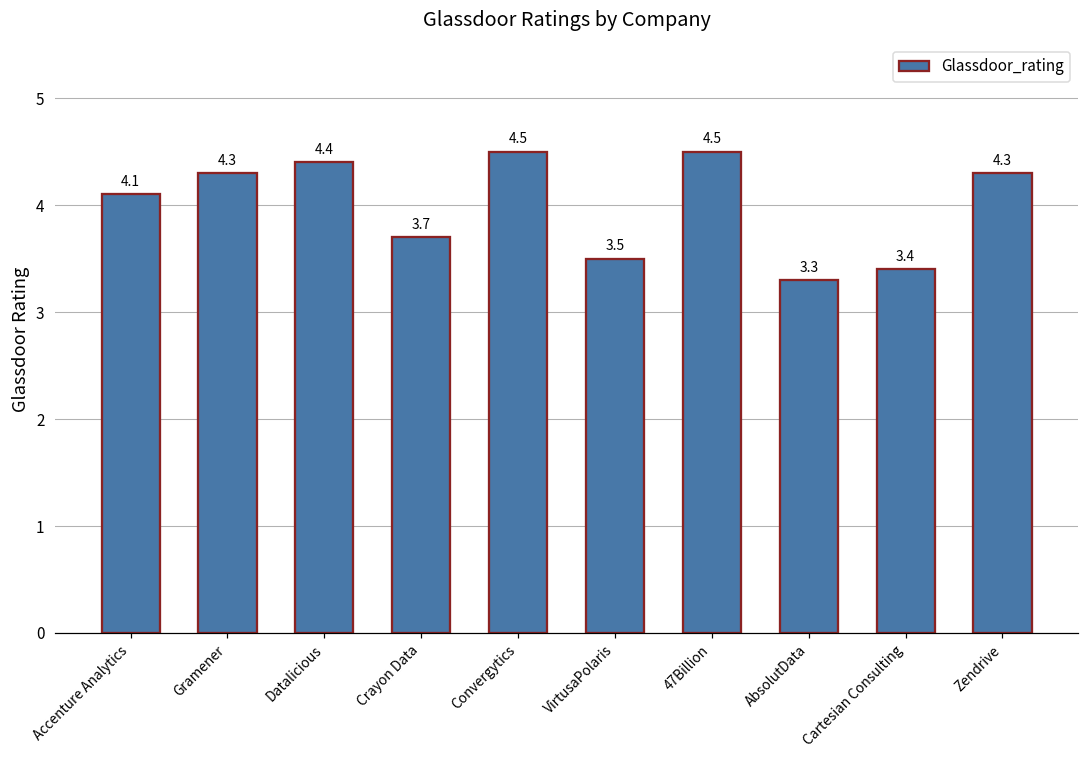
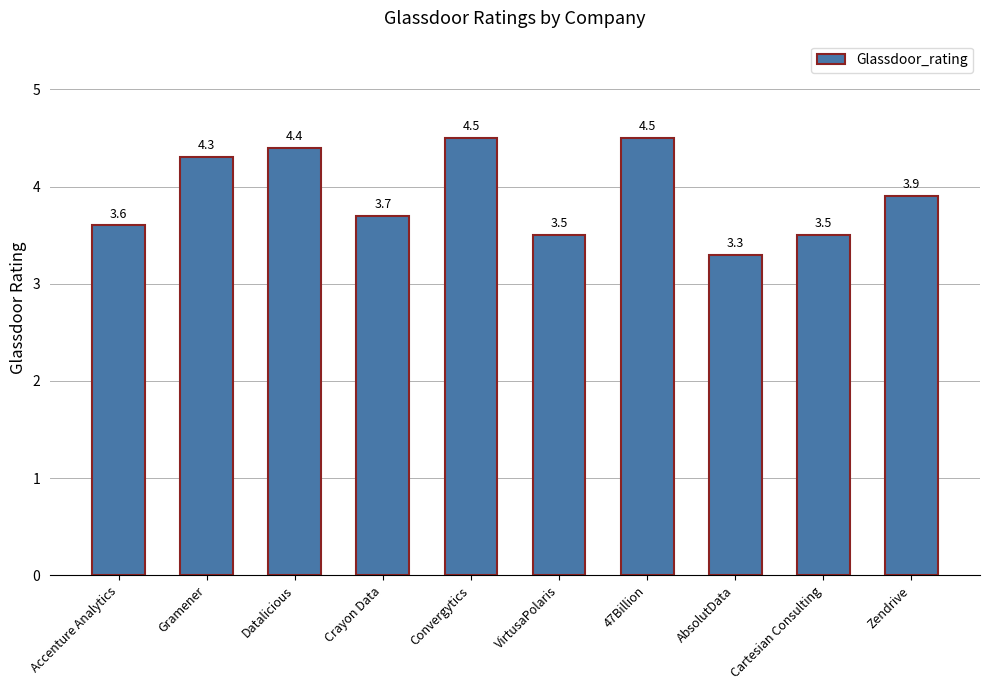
Accenture Analytics: 4.1 -> 3.6
Cartesian Consulting: 3.4 -> 3.5
Zendrive: 4.3 -> 3.9
